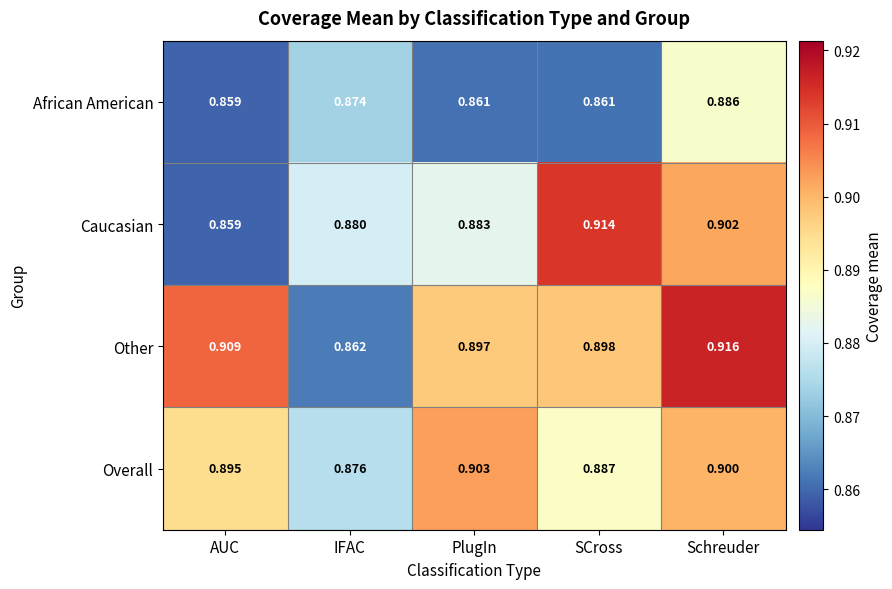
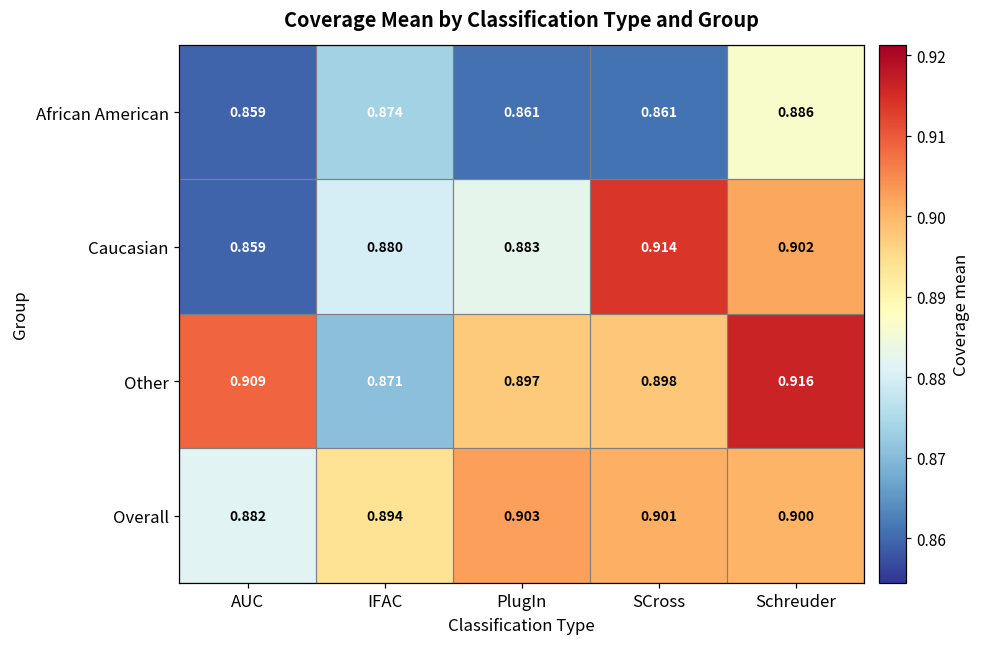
Other, IFAC: 0.862 -> 0.871
Overall, AUC: 0.895 -> 0.882
Overall, IFAC: 0.876 -> 0.894
Overall, SCross: 0.887 -> 0.901
